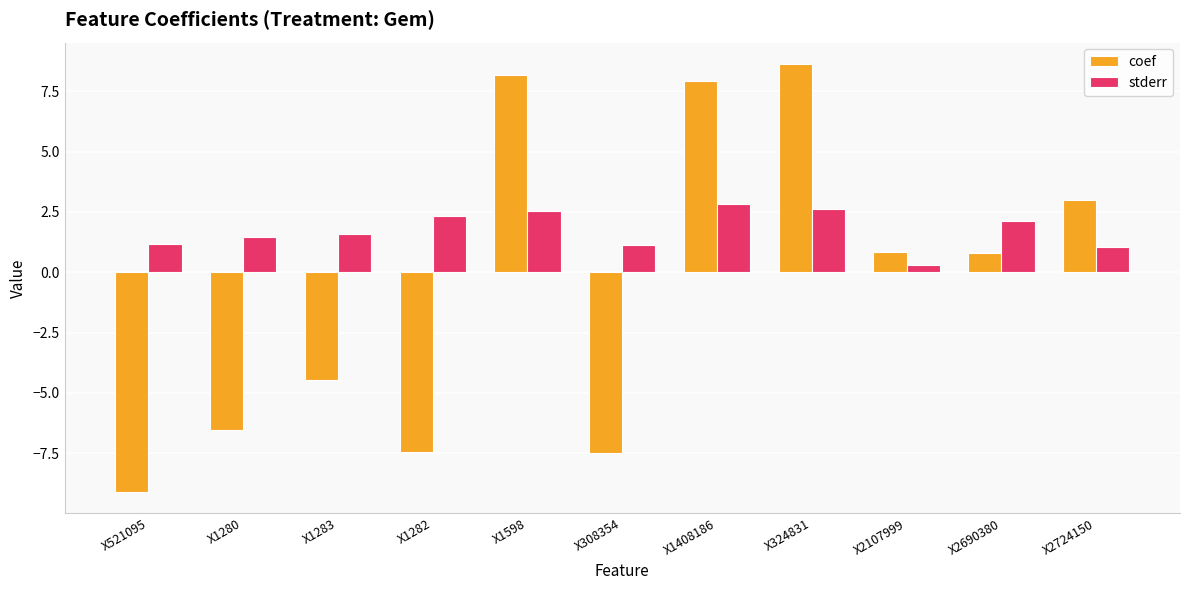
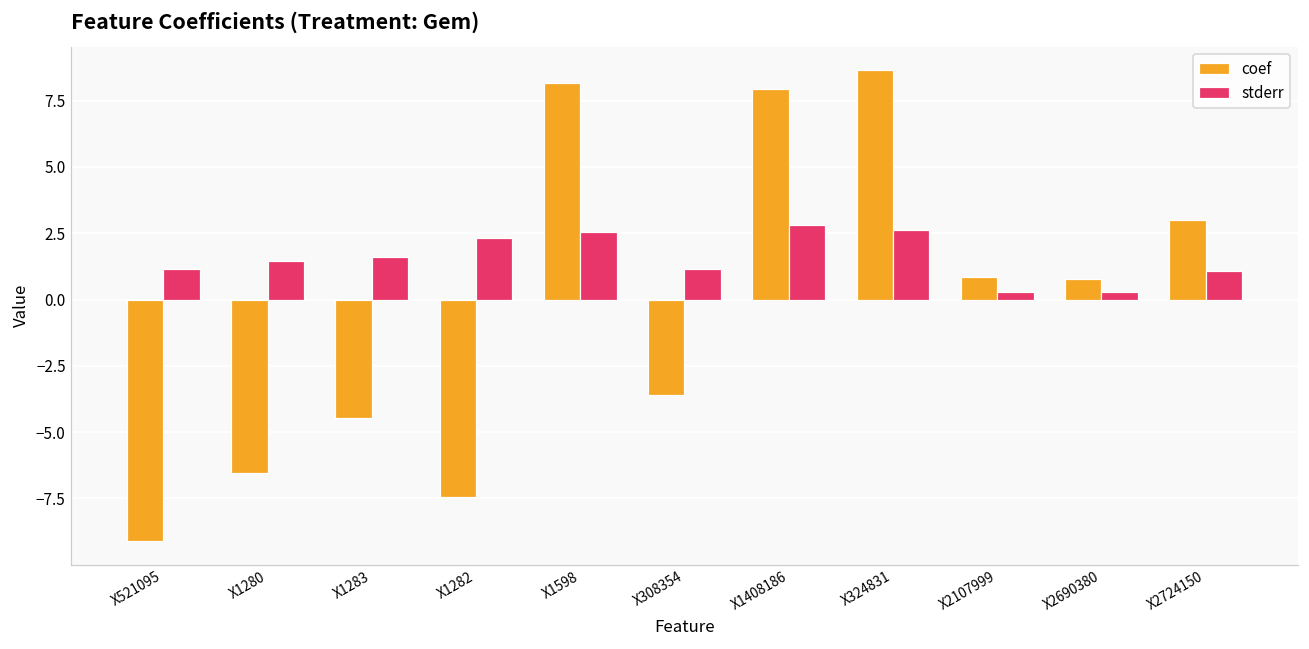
coef, X308354: -7.5 -> -3.6
stderr, X2690380: 2.1 -> 0.3
